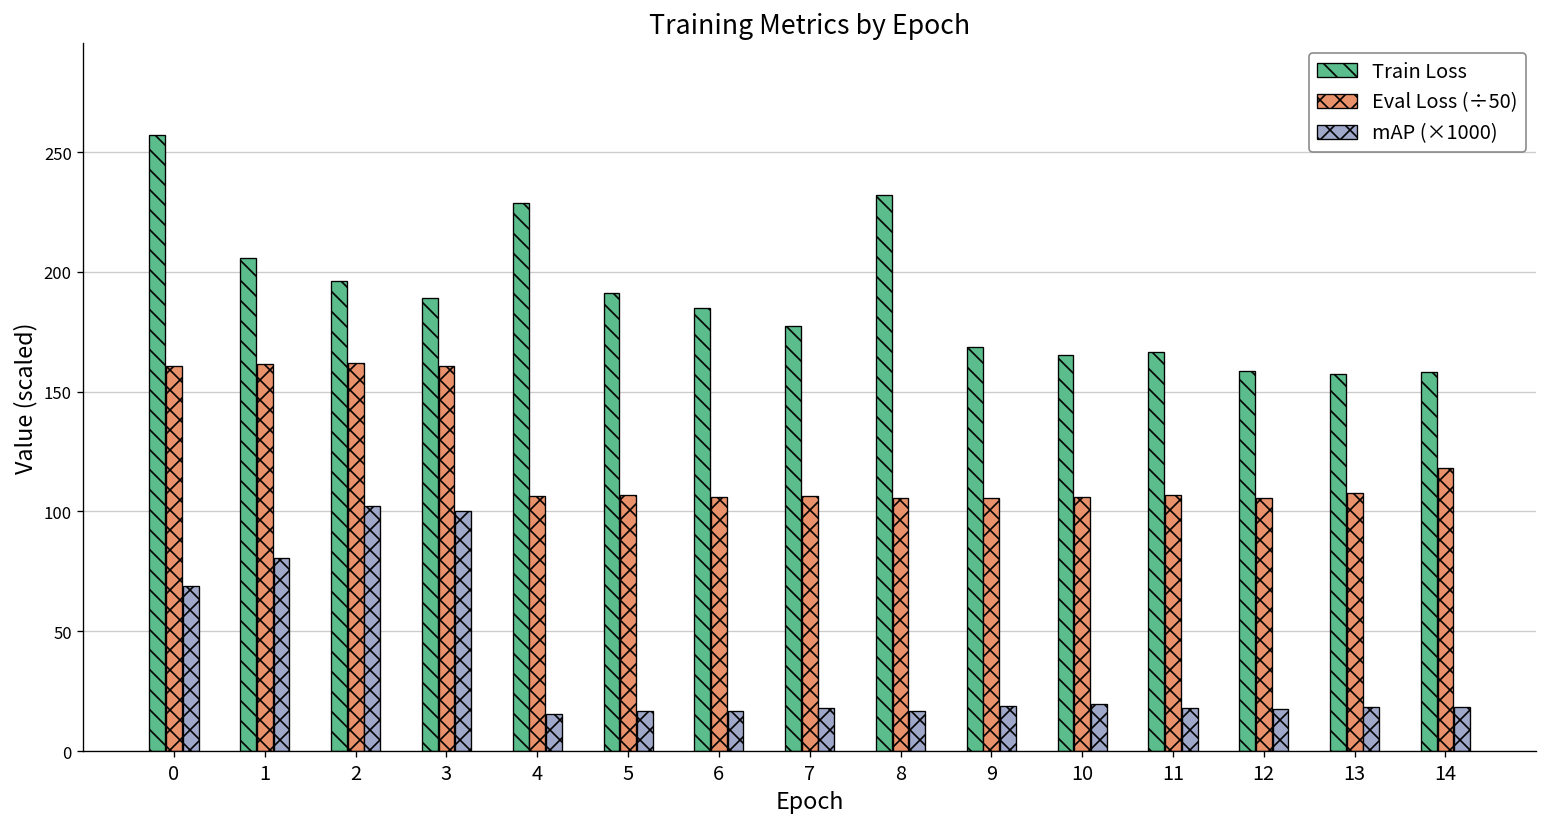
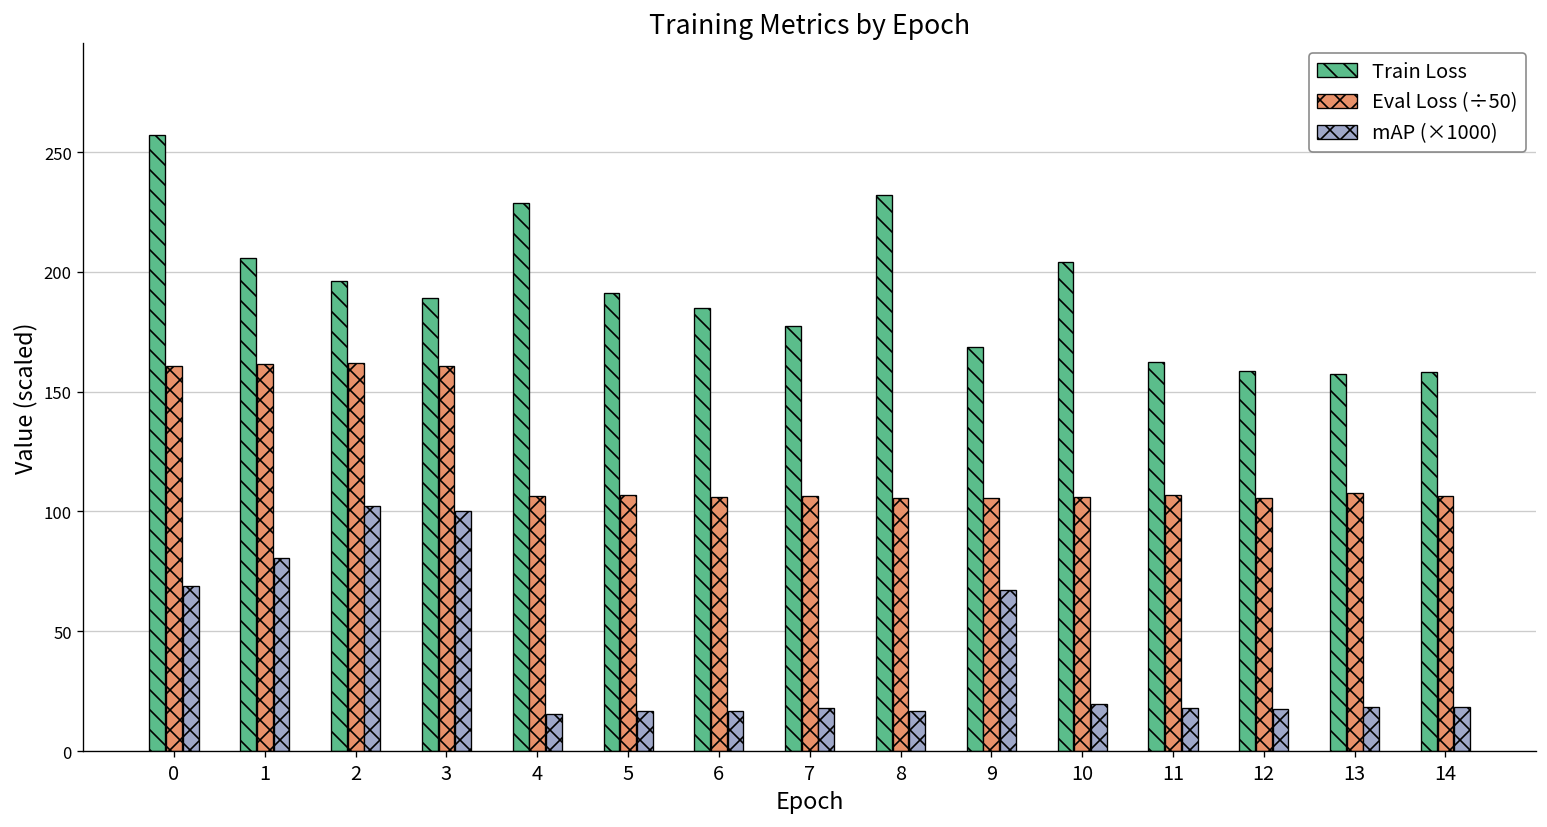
mAP (×1000), 9: 19 -> 67
Train Loss, 10: 165 -> 204
Train Loss, 11: 167 -> 162
Eval Loss (÷50), 14: 118 -> 107
